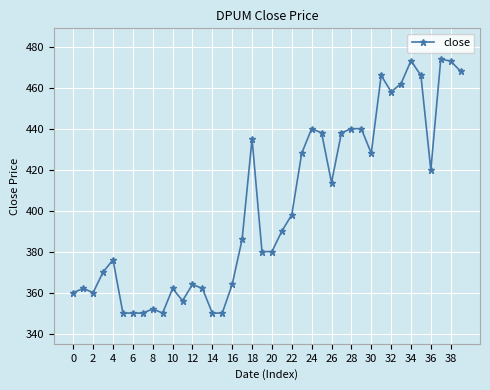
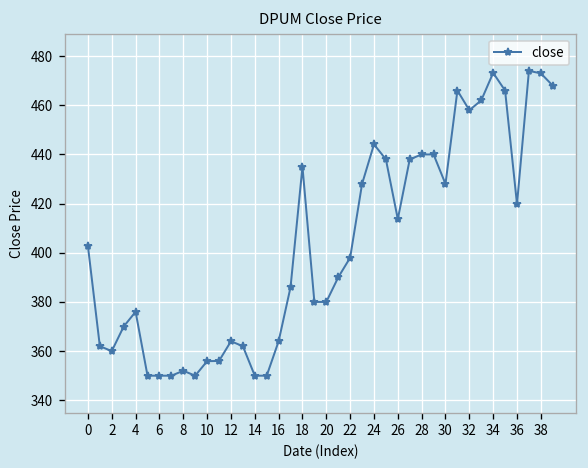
0: 360 -> 403
10: 362 -> 356
24: 440 -> 444
